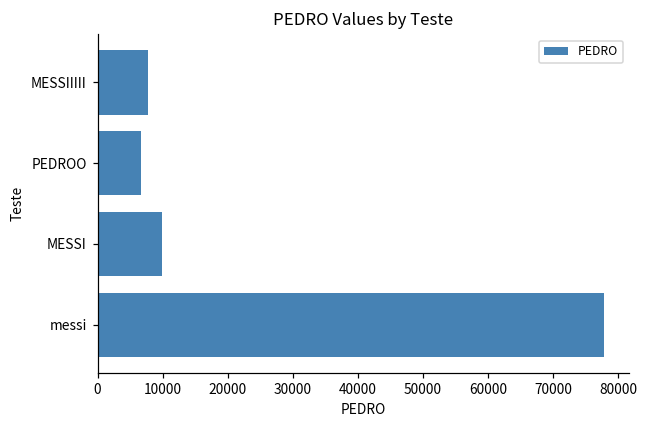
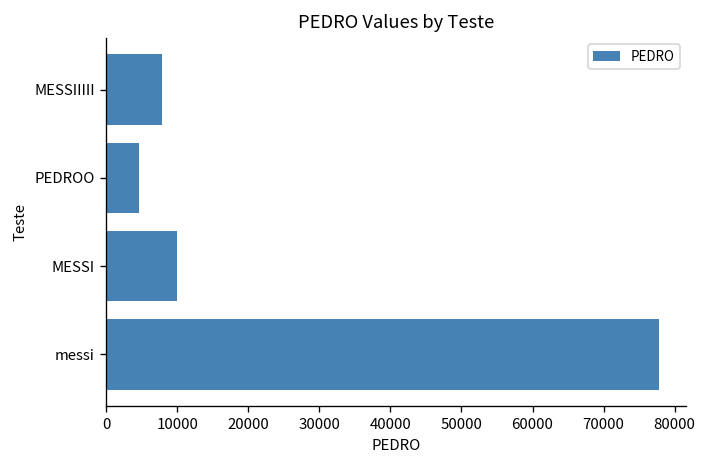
PEDROO: 7000 -> 5000
